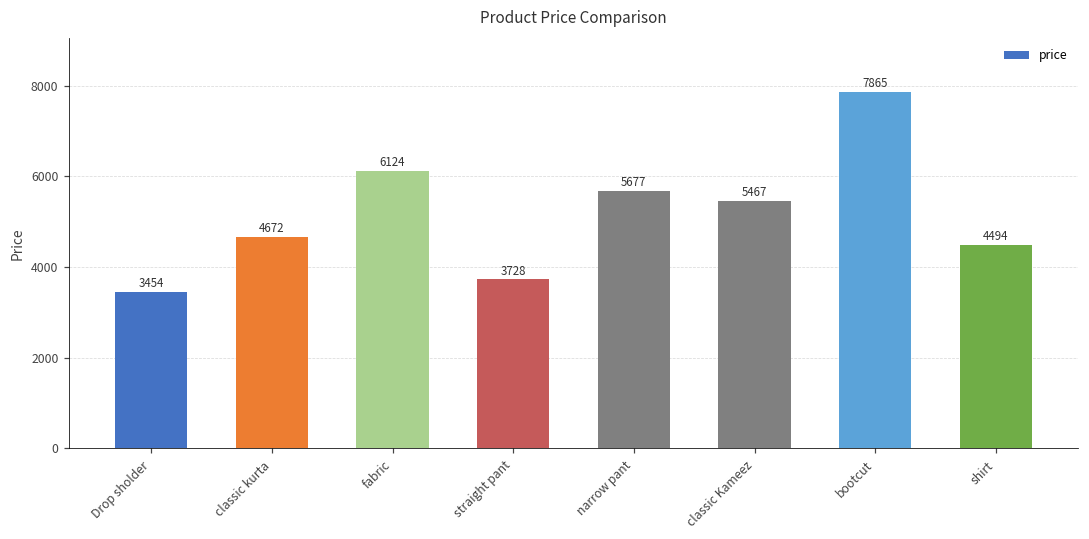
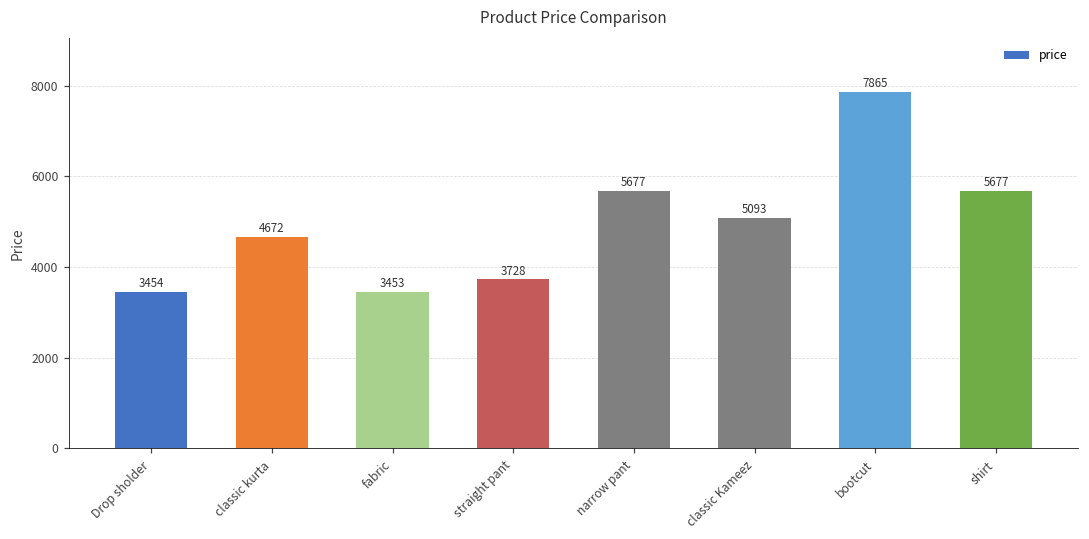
fabric: 6124 -> 3453
classic Kameez: 5467 -> 5093
shirt: 4494 -> 5677
